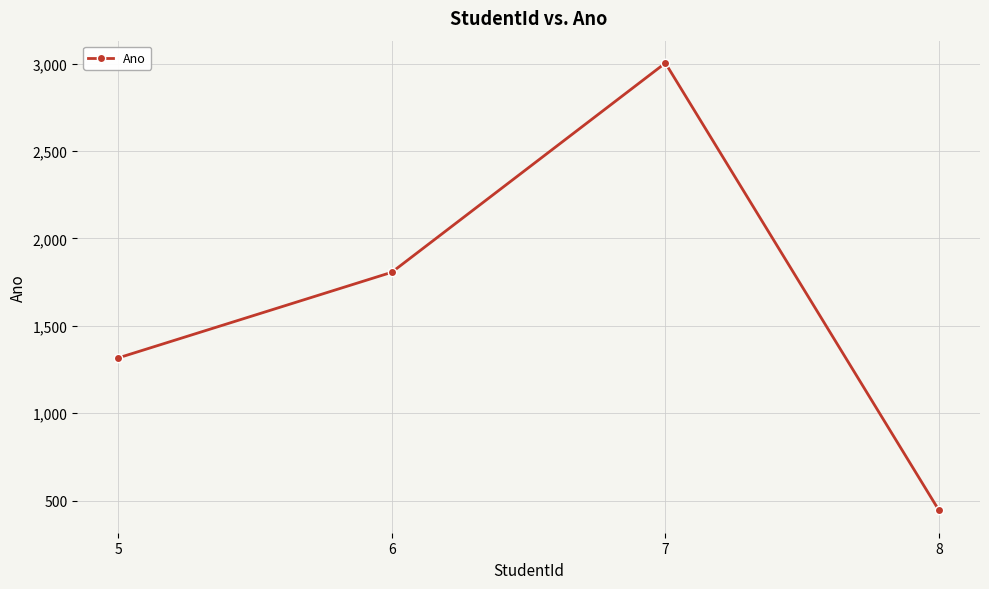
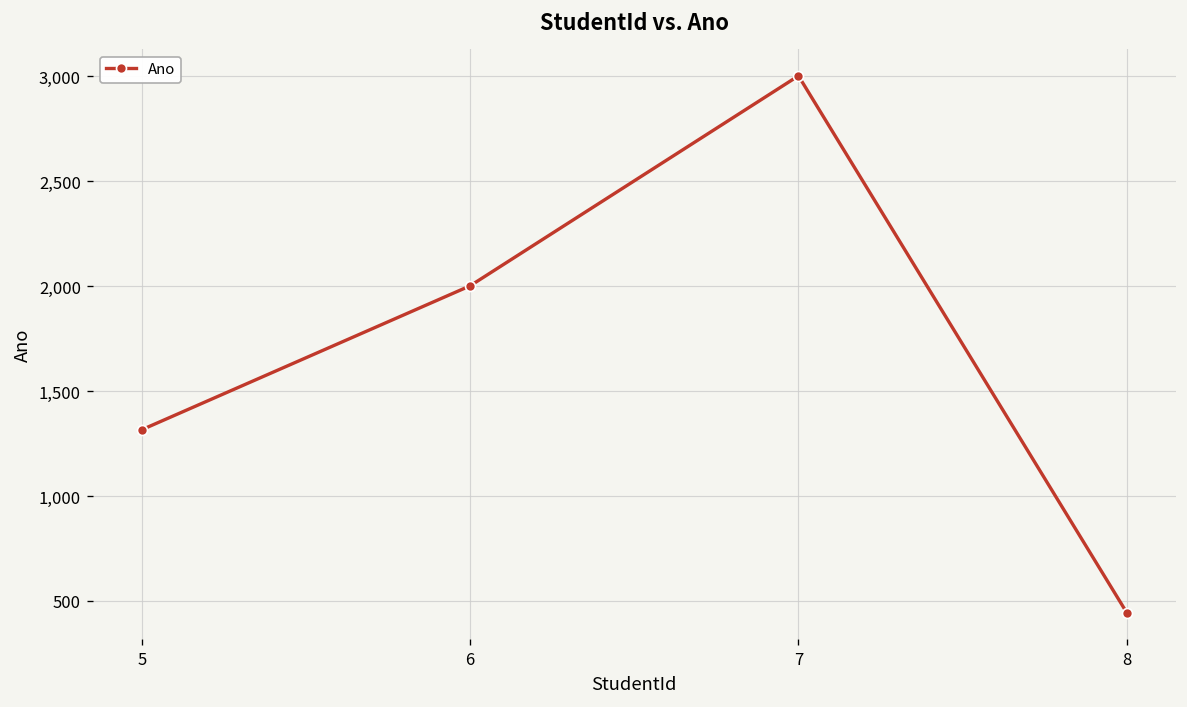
6: 1,810 -> 2,000
